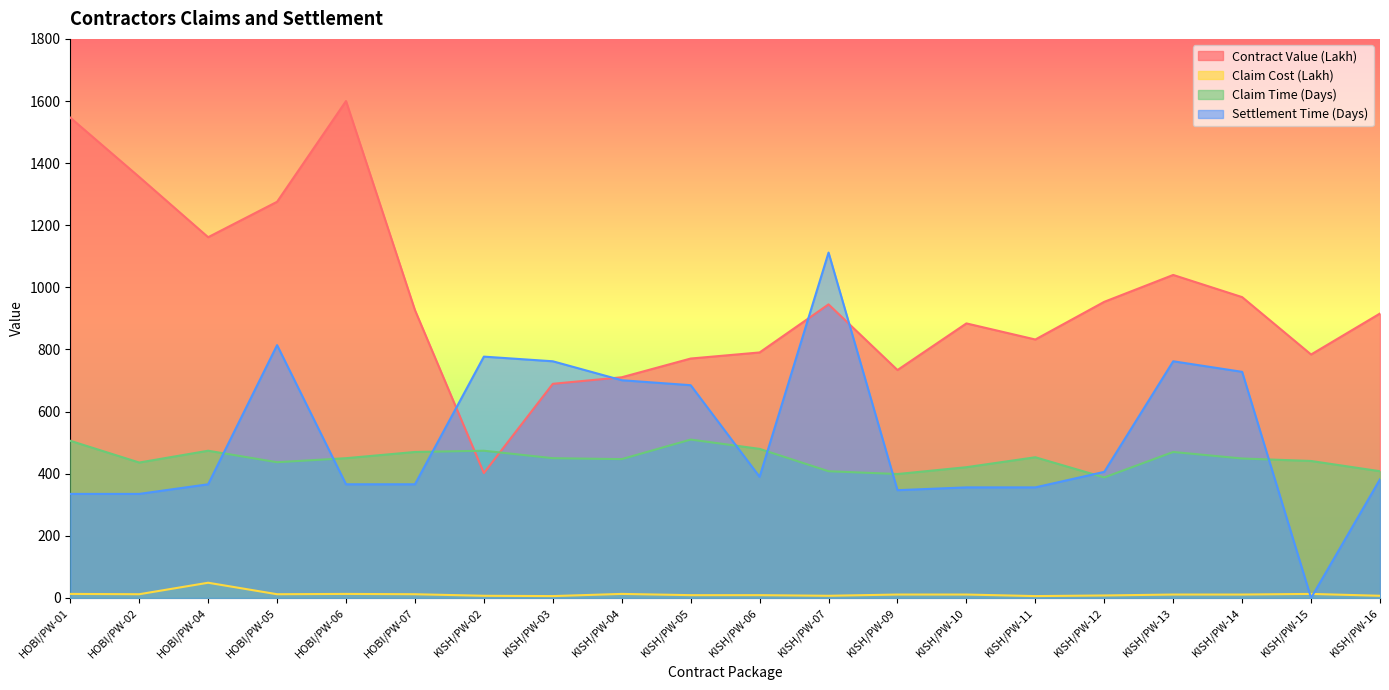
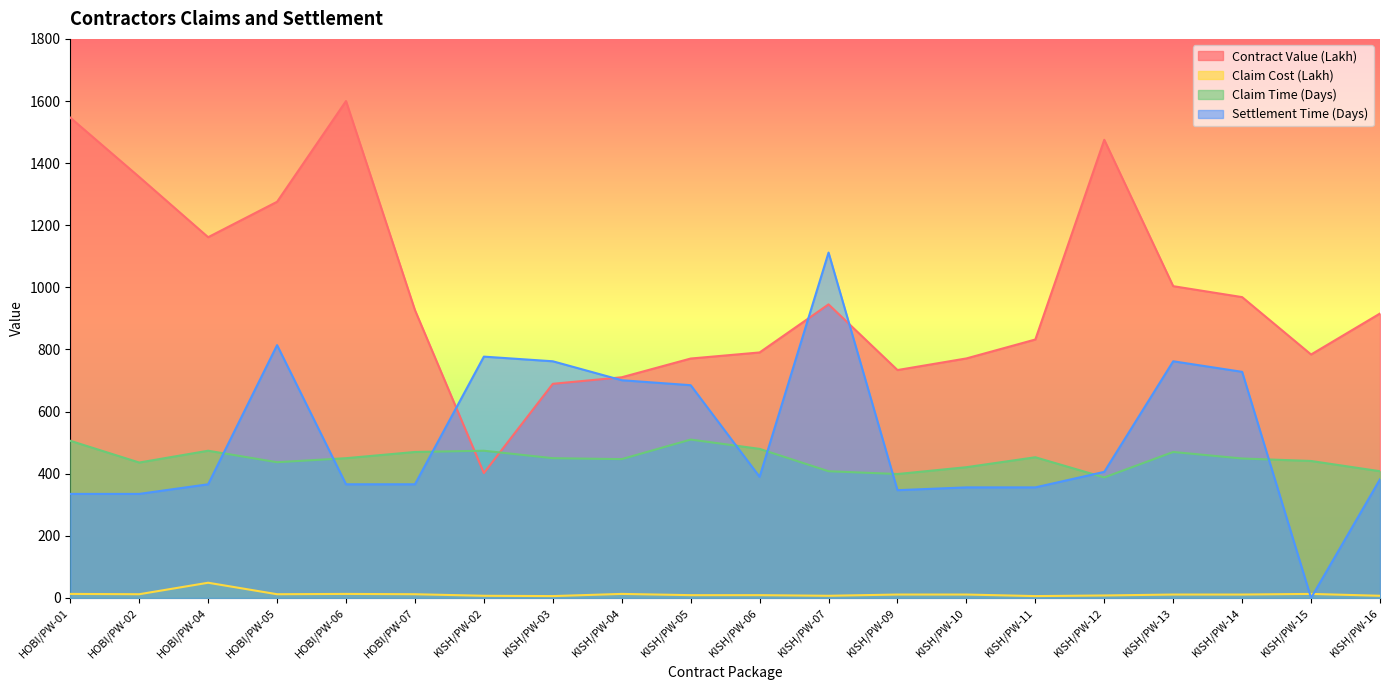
Contract Value (Lakh), KISH/PW-10: 880 -> 770
Contract Value (Lakh), KISH/PW-12: 950 -> 1480
Contract Value (Lakh), KISH/PW-13: 1040 -> 1000
